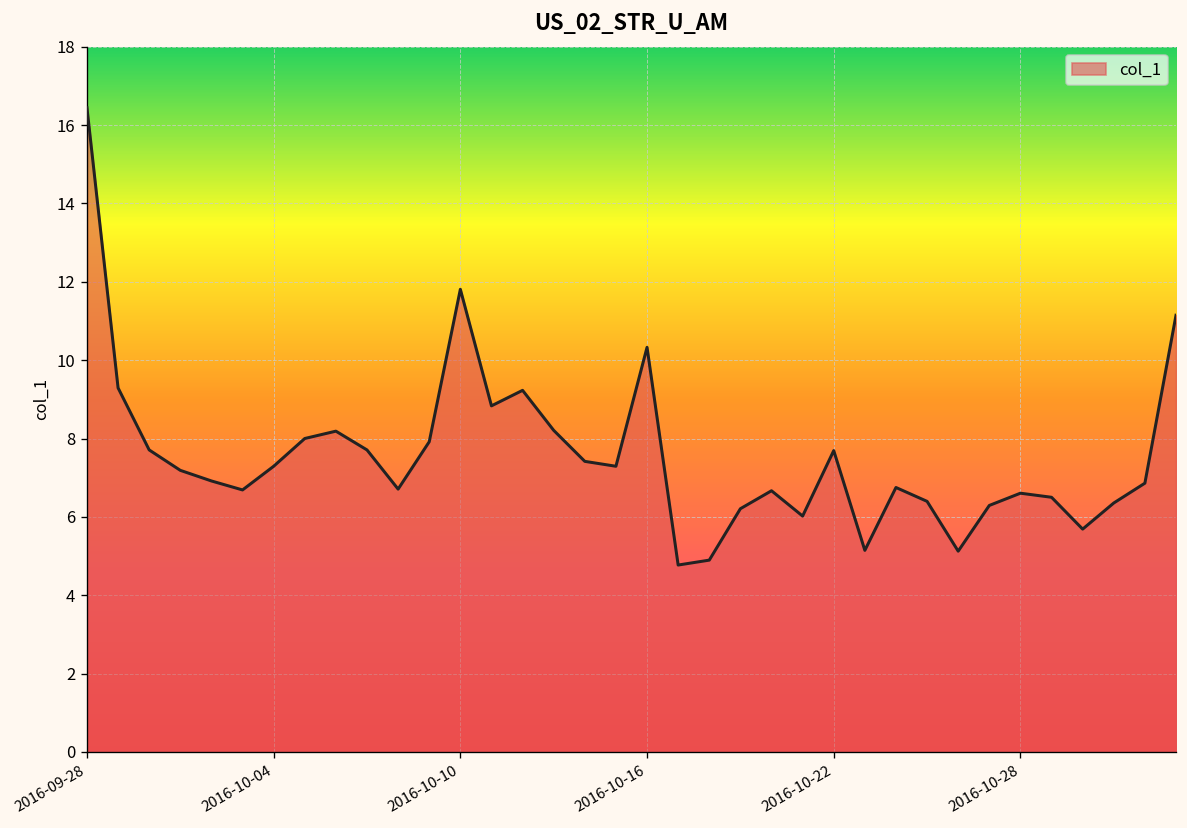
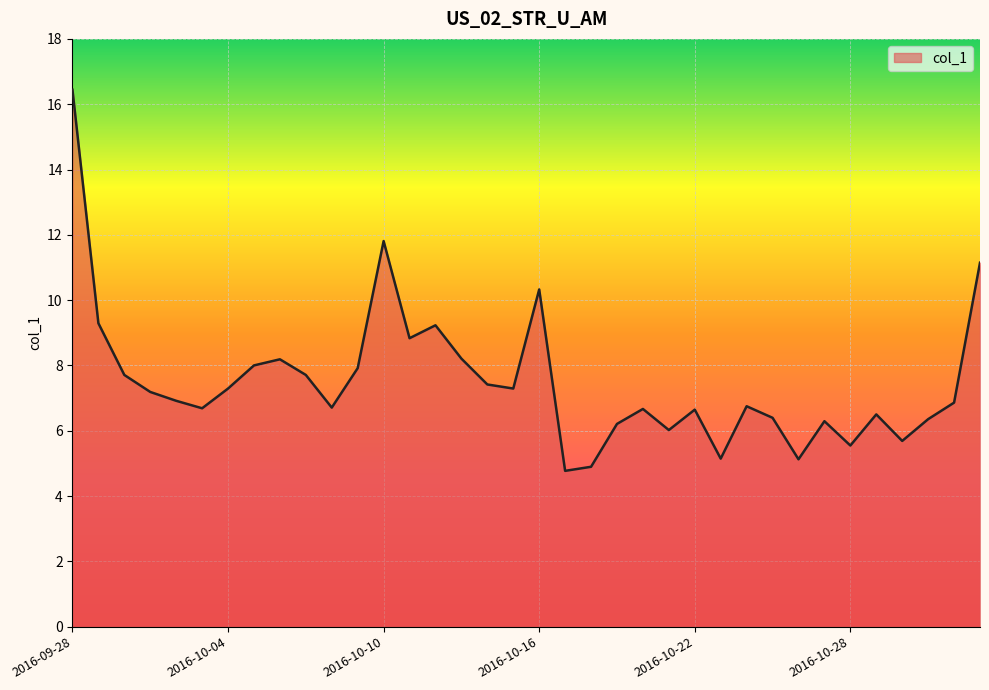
2016-10-22: 7.7 -> 6.6
2016-10-28: 6.6 -> 5.5
